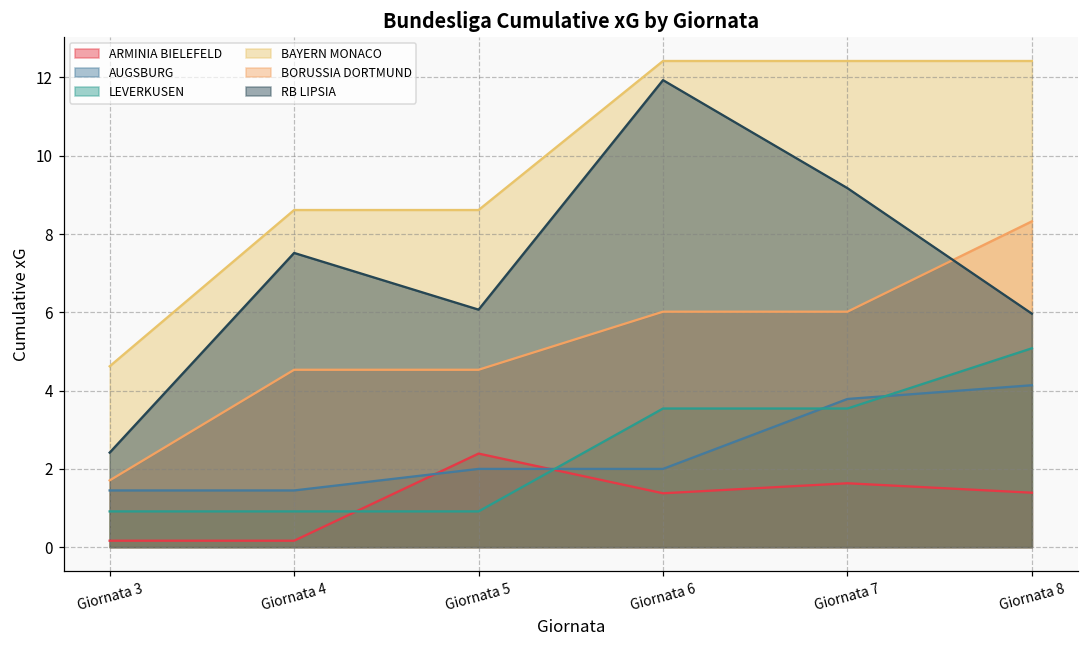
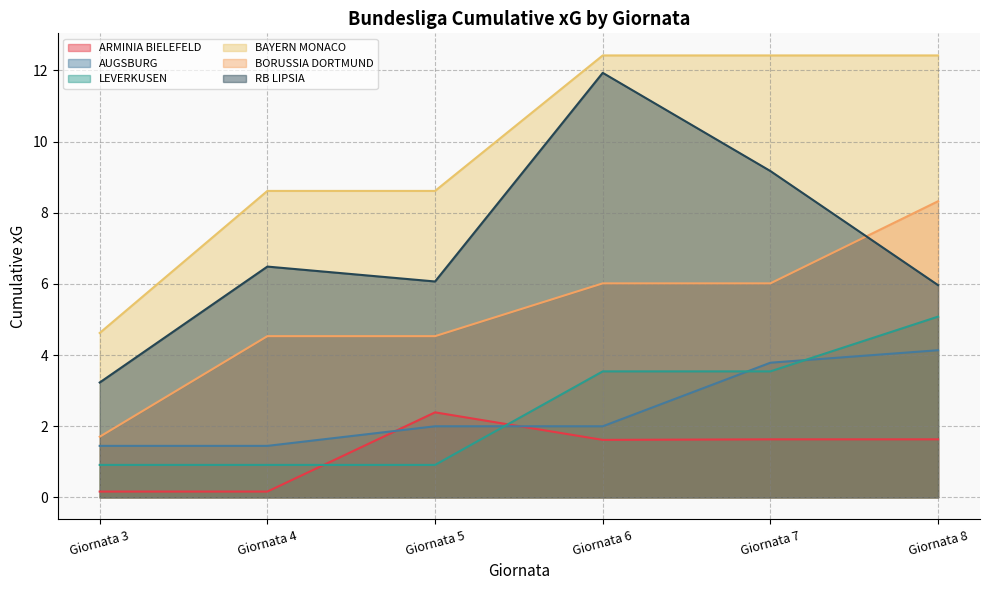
RB LIPSIA, Giornata 3: 2.4 -> 3.2
RB LIPSIA, Giornata 4: 7.5 -> 6.5
ARMINIA BIELEFELD, Giornata 6: 1.4 -> 1.6
ARMINIA BIELEFELD, Giornata 8: 1.4 -> 1.6
